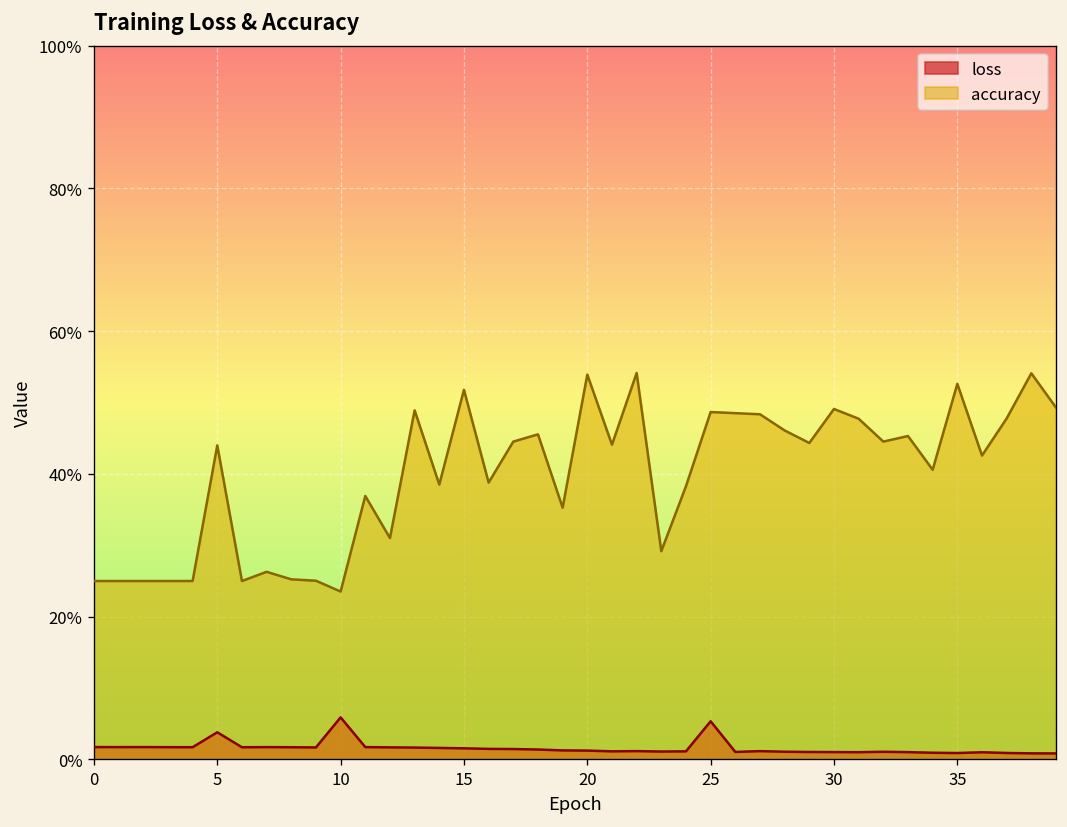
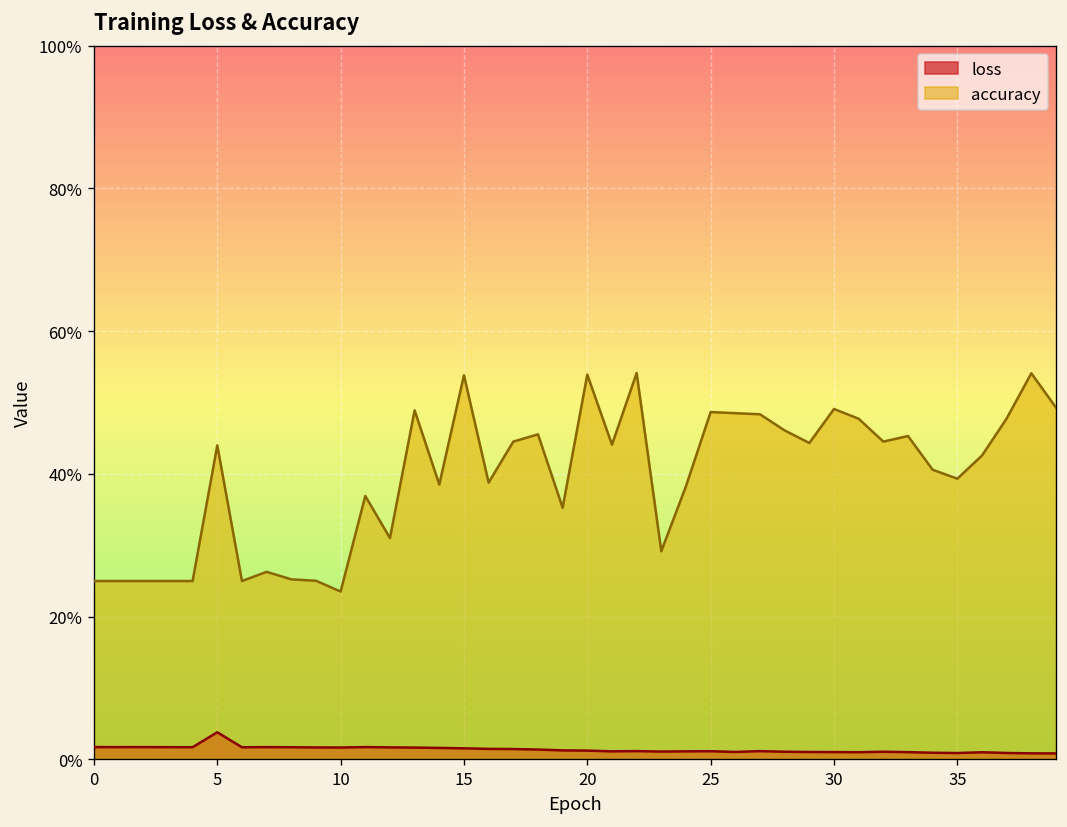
loss, 10: 6% -> 2%
accuracy, 15: 52% -> 54%
loss, 25: 5% -> 1%
accuracy, 35: 53% -> 39%
